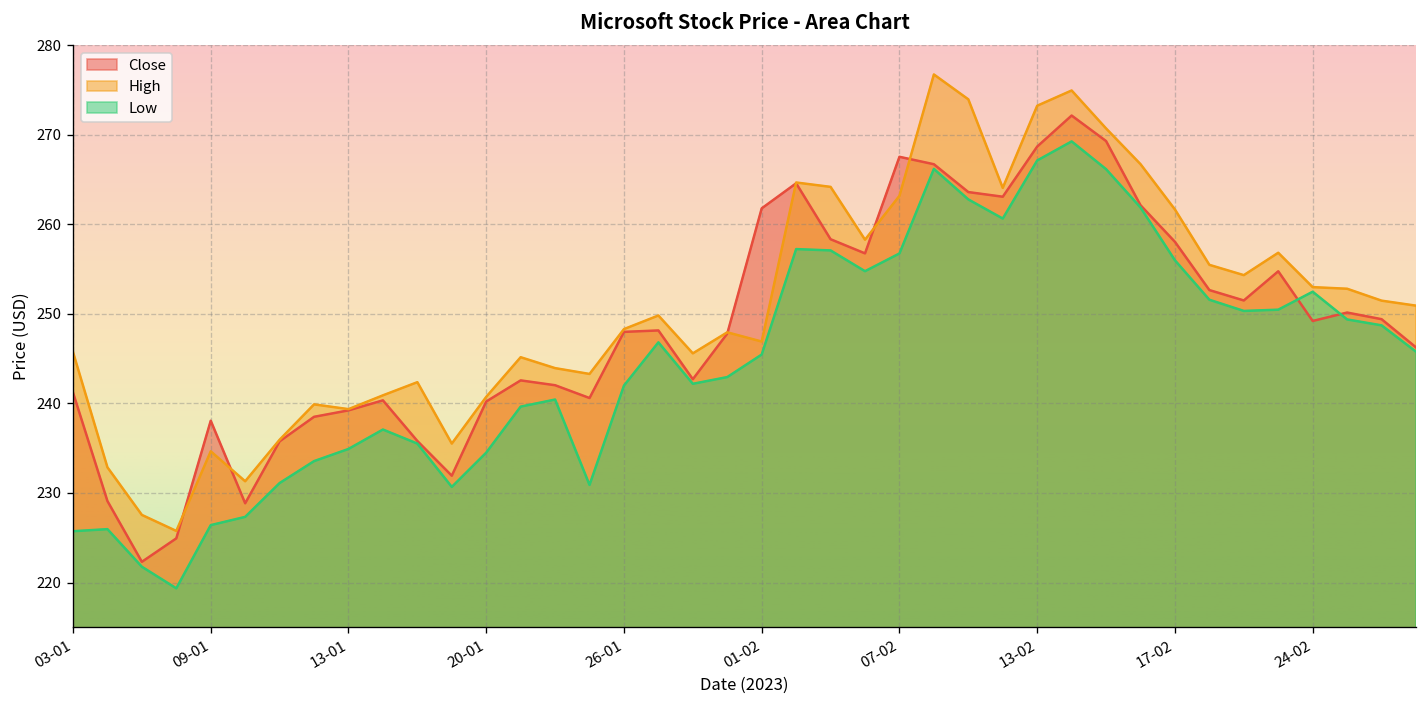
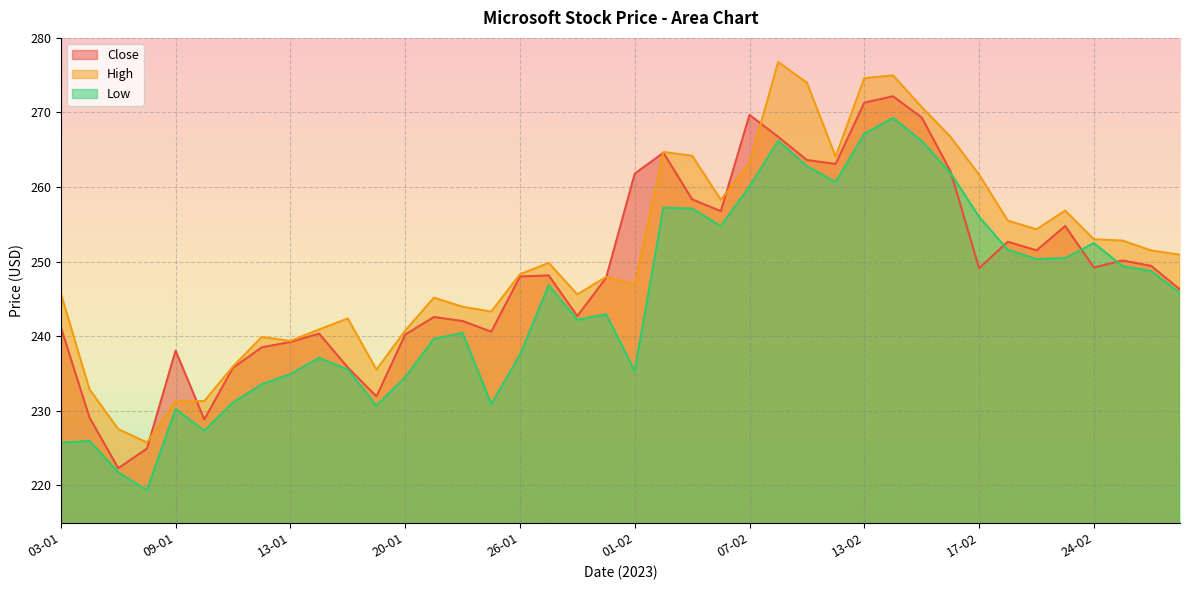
High, 09-01: 235 -> 231
Low, 09-01: 226 -> 230
Low, 26-01: 242 -> 238
Low, 01-02: 245 -> 235
Close, 07-02: 268 -> 270
Low, 07-02: 257 -> 260
Close, 13-02: 269 -> 271
High, 13-02: 273 -> 275
Close, 17-02: 258 -> 249
